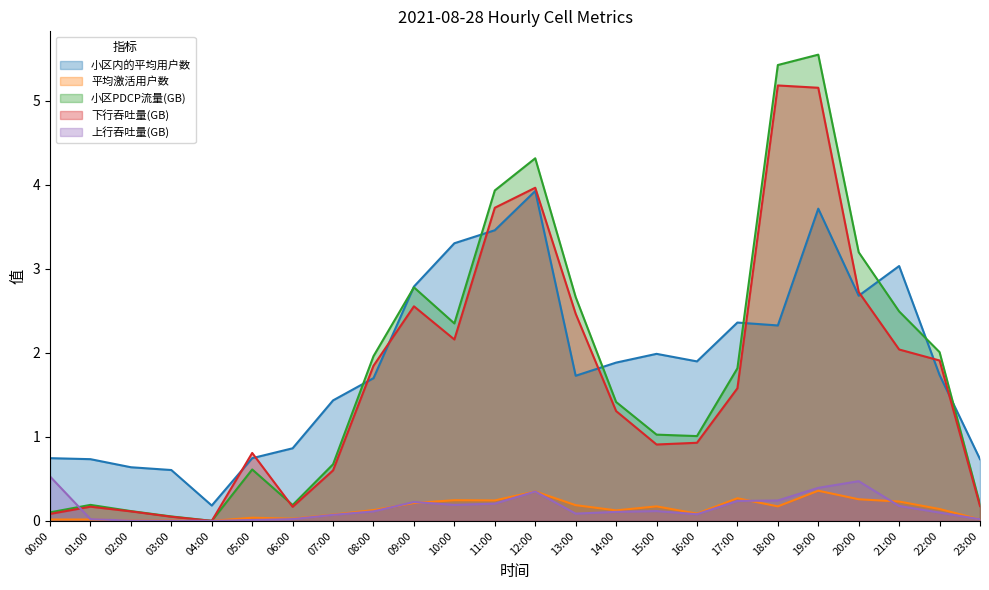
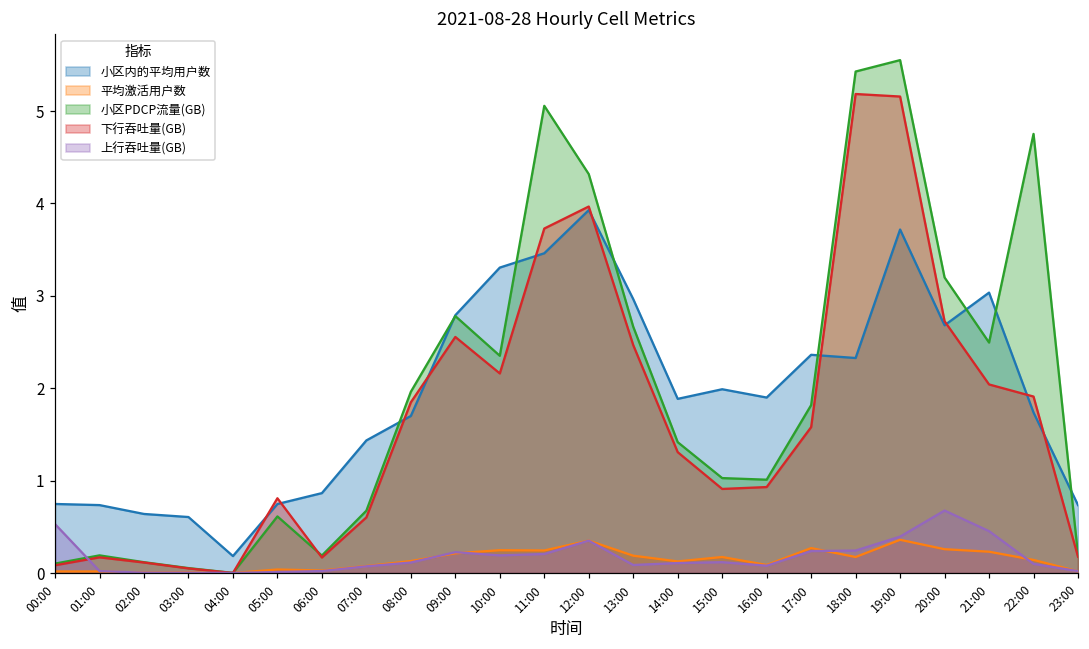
小区PDCP流量(GB), 11:00: 3.9 -> 5.1
小区内的平均用户数, 13:00: 1.7 -> 3.0
上行吞吐量(GB), 20:00: 0.5 -> 0.7
上行吞吐量(GB), 21:00: 0.2 -> 0.5
小区PDCP流量(GB), 22:00: 2.0 -> 4.8
